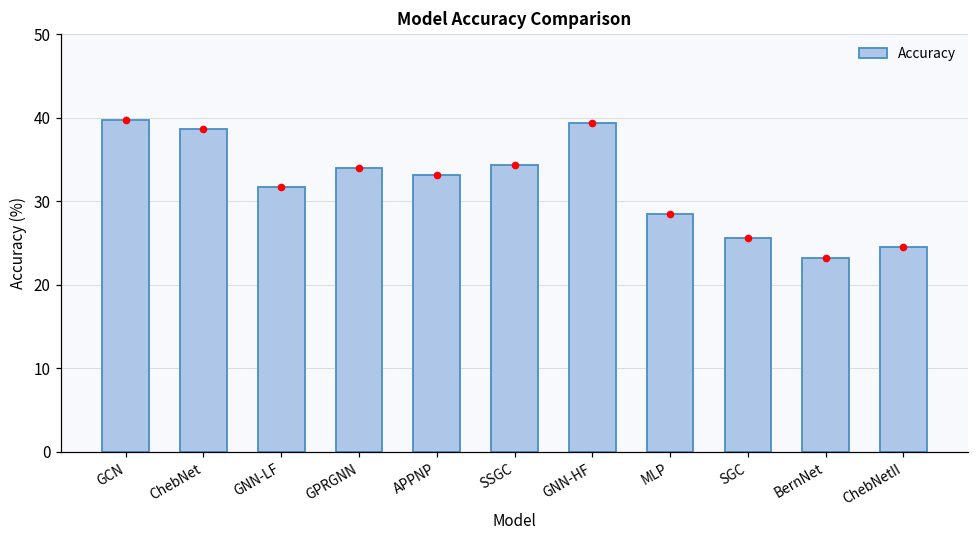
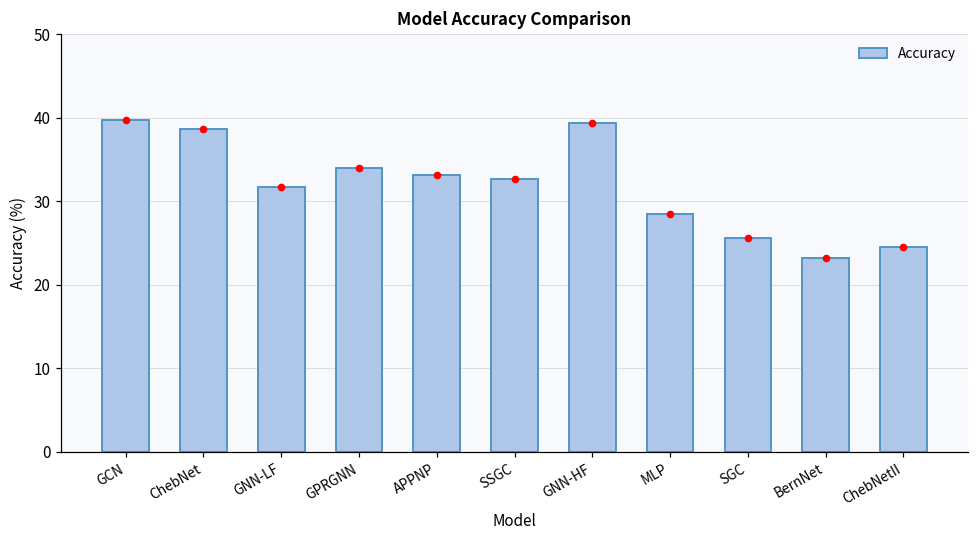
Accuracy, SSGC: 34 -> 33
